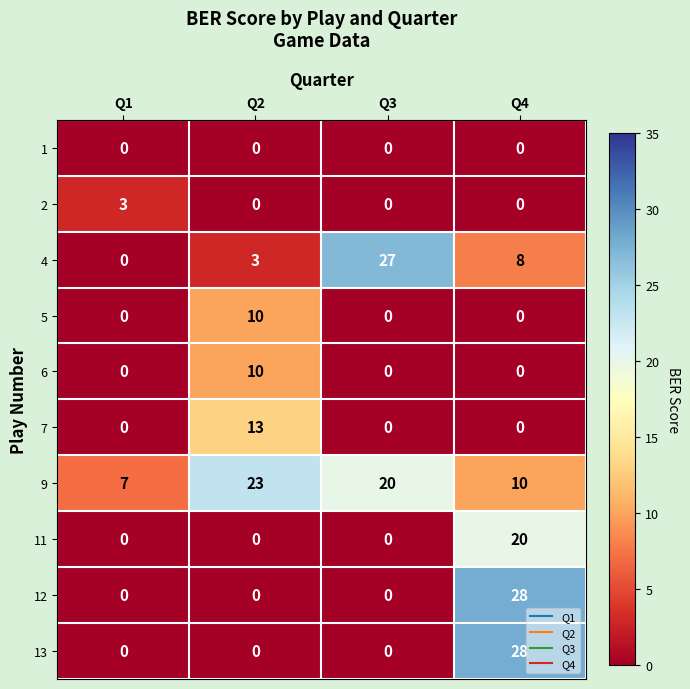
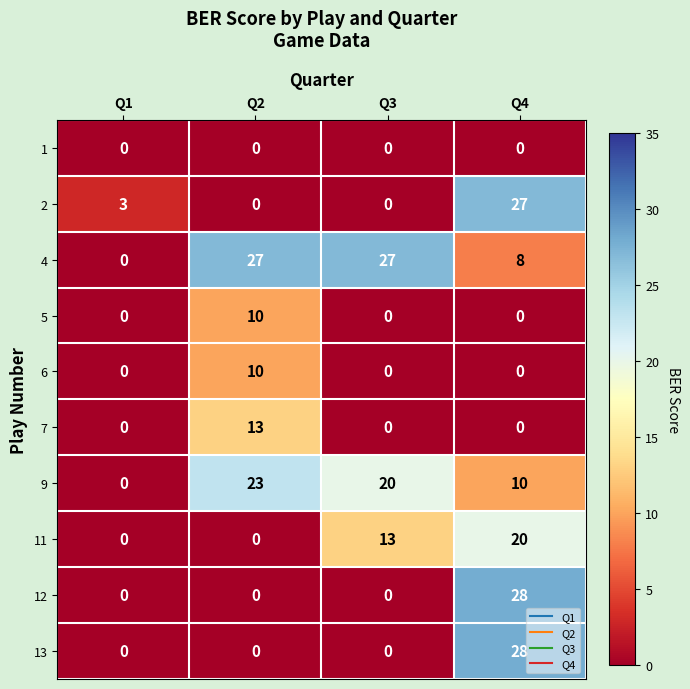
2, Q4: 0 -> 27
4, Q2: 3 -> 27
9, Q1: 7 -> 0
11, Q3: 0 -> 13
